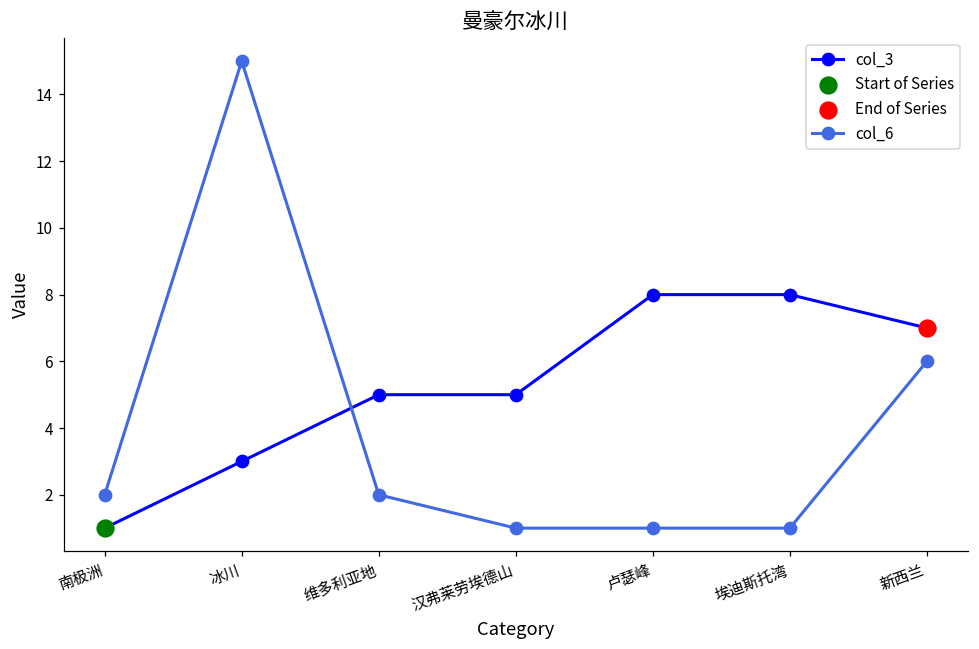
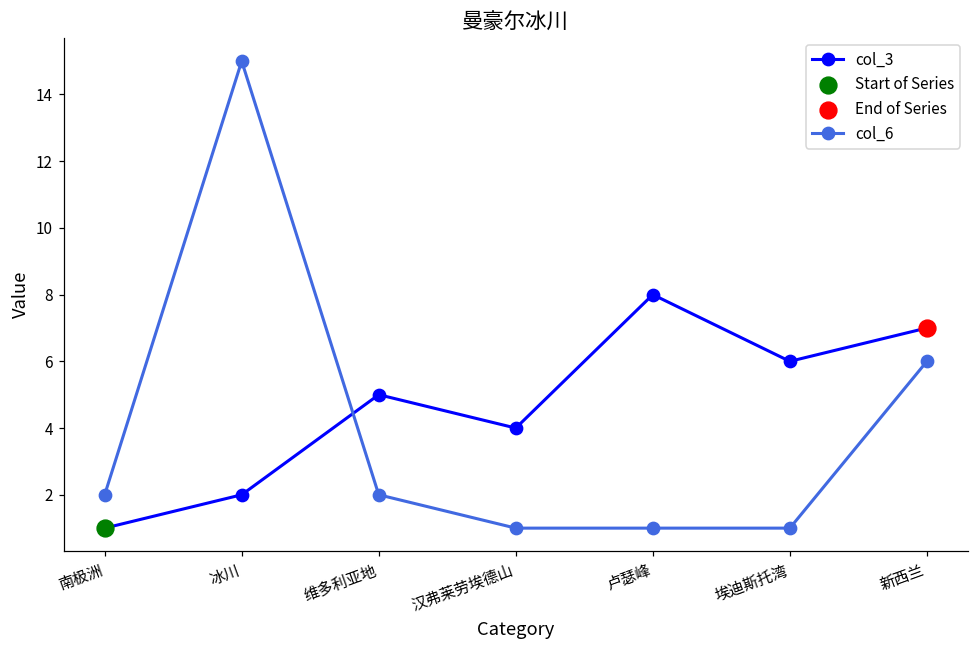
col_3, 冰川: 3 -> 2
col_3, 汉弗莱劳埃德山: 5 -> 4
col_3, 埃迪斯托湾: 8 -> 6
